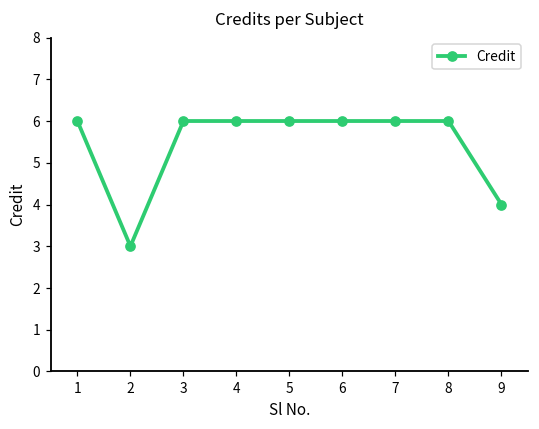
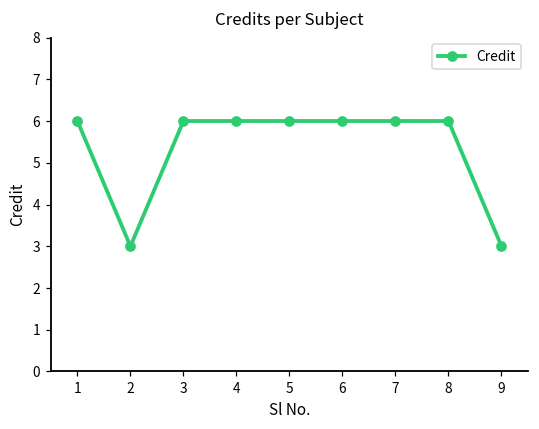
9: 4 -> 3
